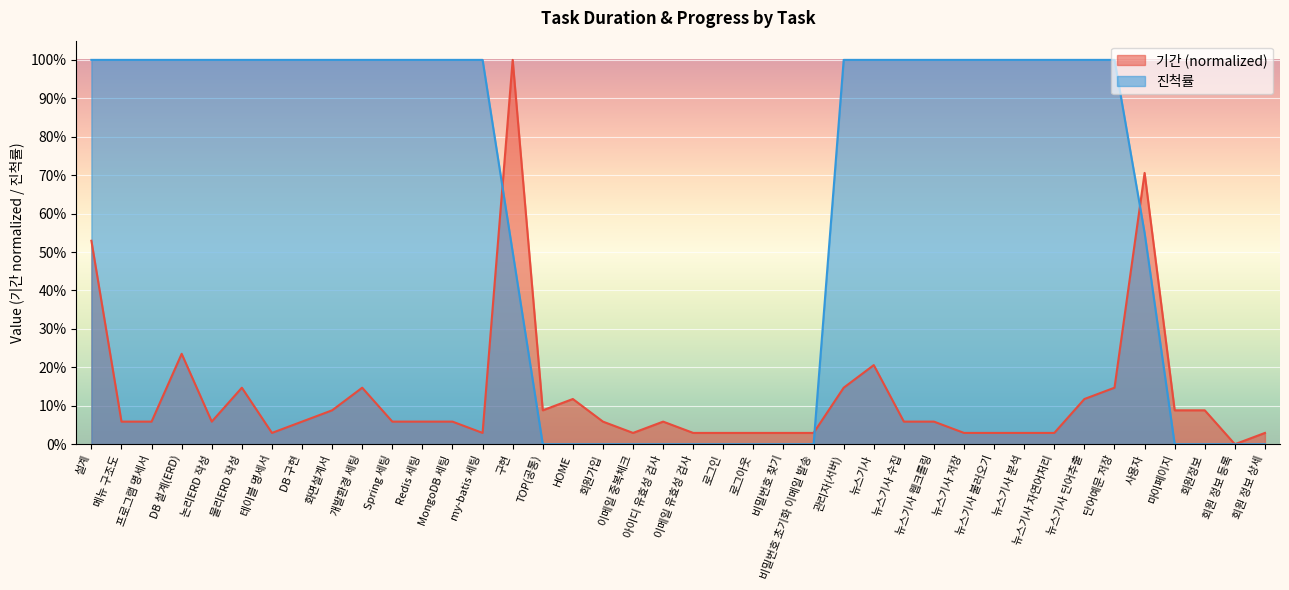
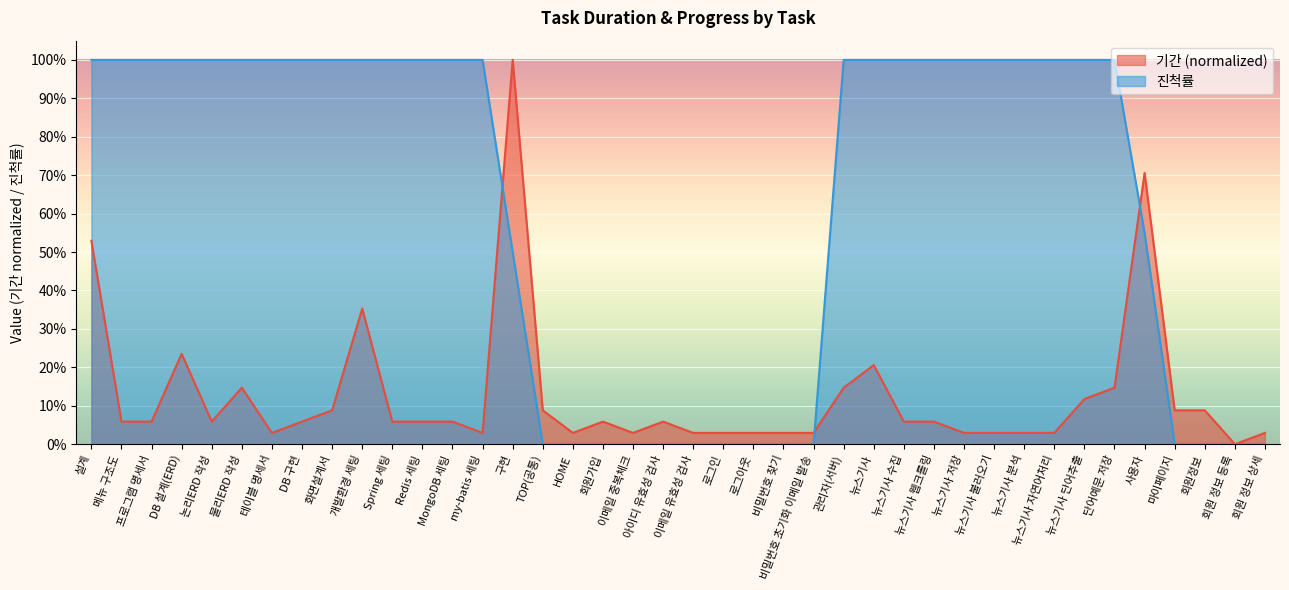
기간 (normalized), 개발환경 세팅: 15% -> 35%
기간 (normalized), HOME: 12% -> 3%
